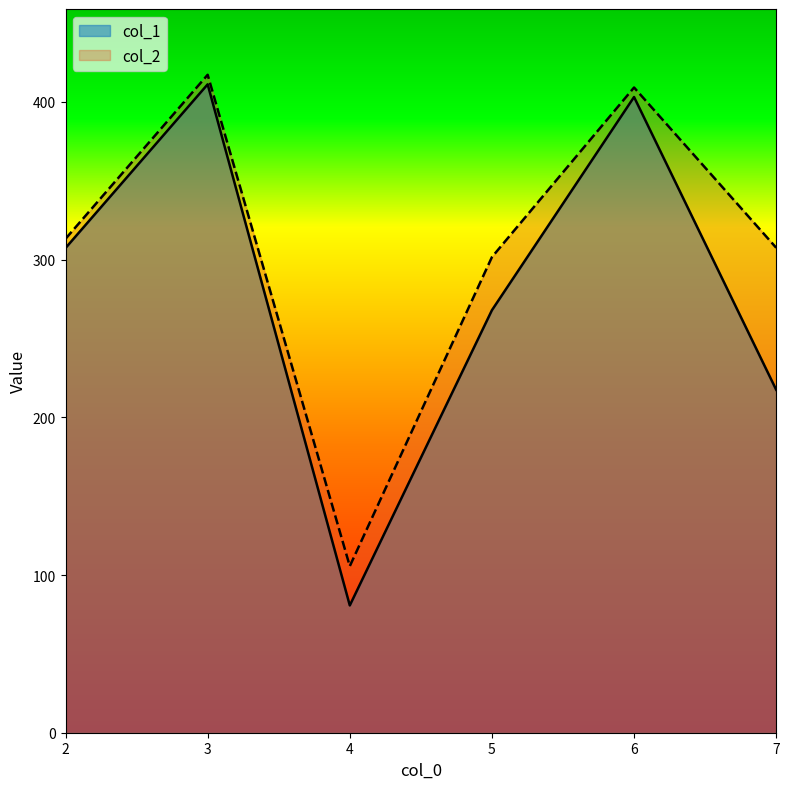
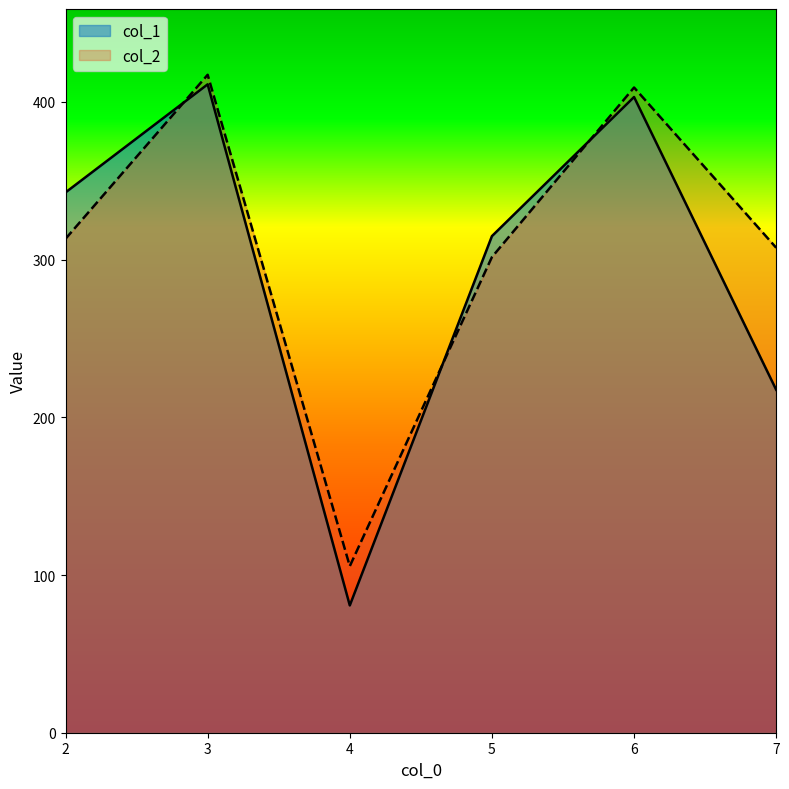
col_1, 2: 307 -> 343
col_1, 5: 268 -> 315
